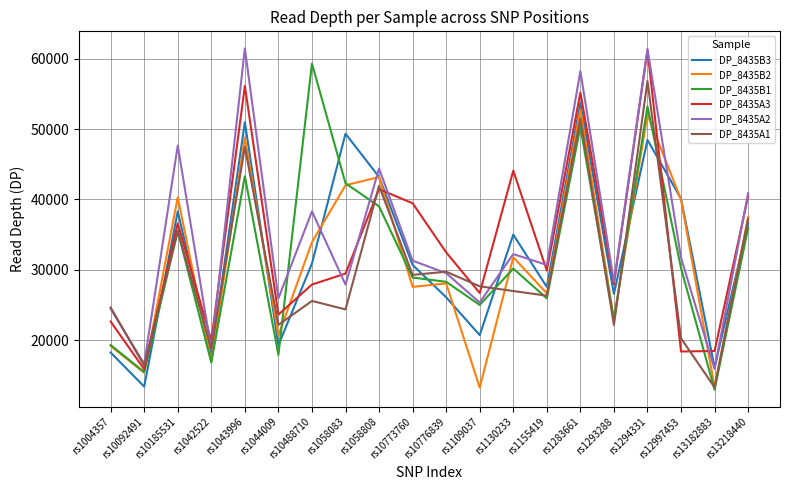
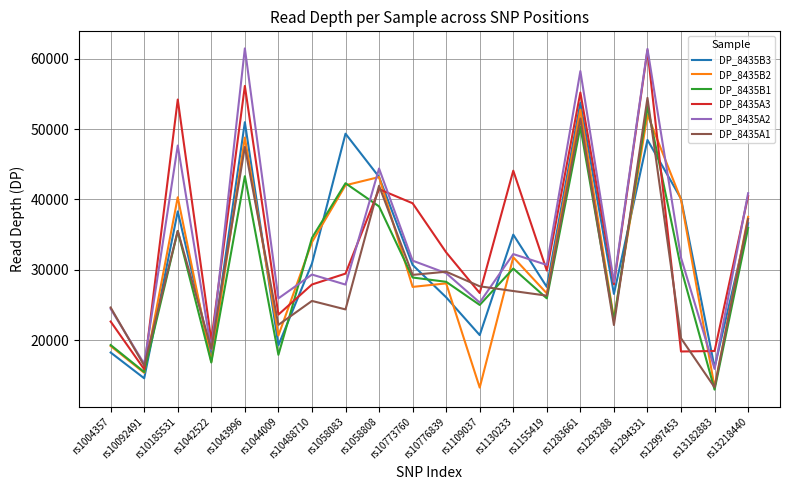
DP_8435B3, rs10092491: 13000 -> 15000
DP_8435A3, rs10185531: 37000 -> 54000
DP_8435B1, rs10488710: 59000 -> 35000
DP_8435A2, rs10488710: 38000 -> 29000
DP_8435A1, rs1294331: 57000 -> 54000
